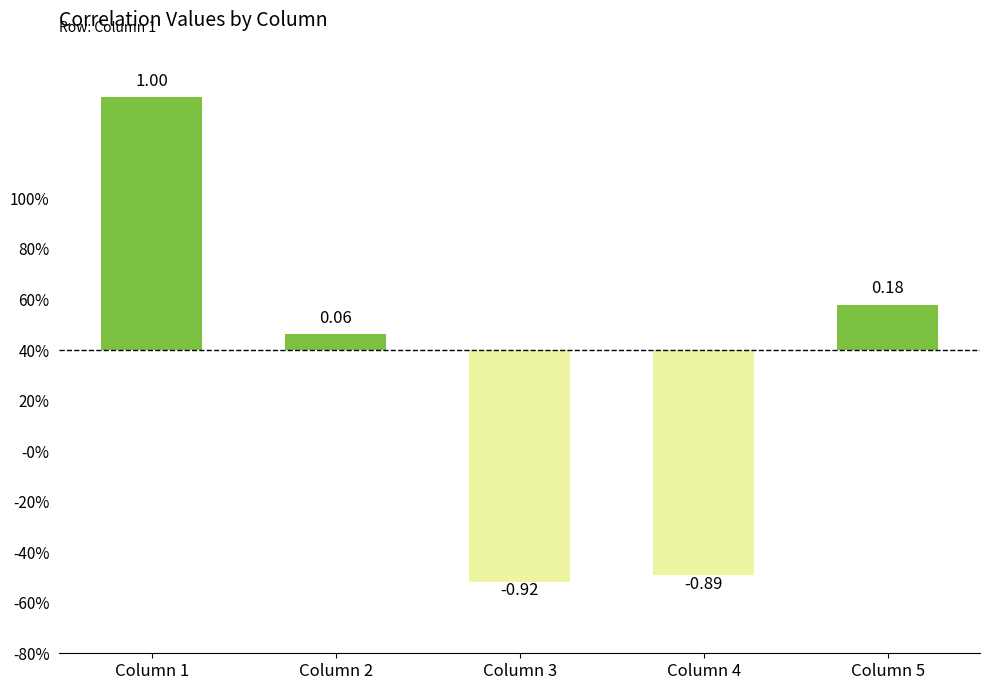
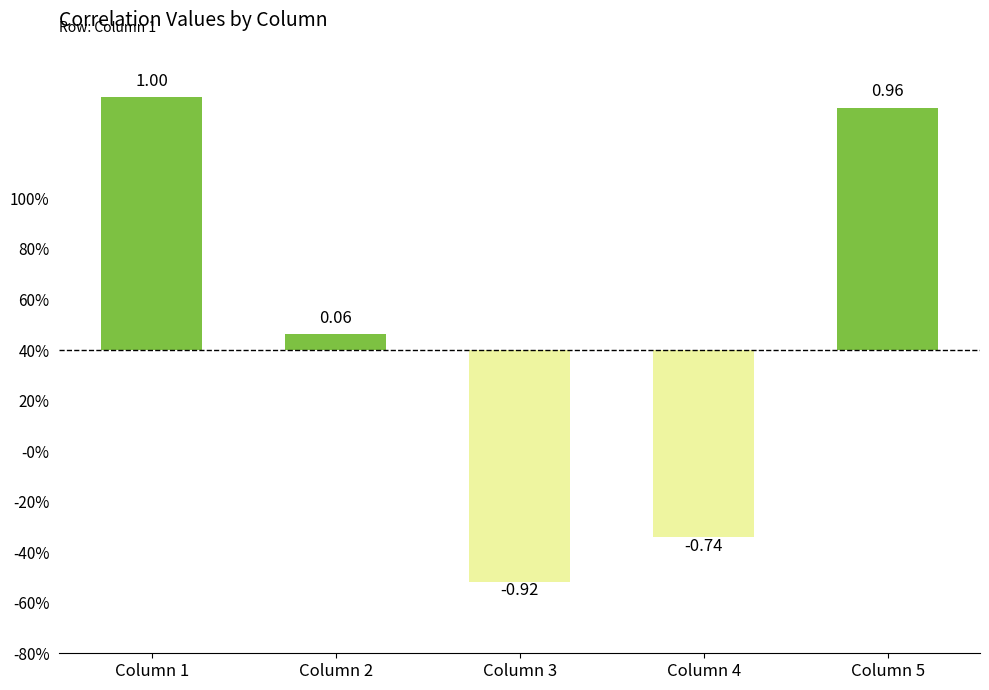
Column 4: -0.89 -> -0.74
Column 5: 0.18 -> 0.96
